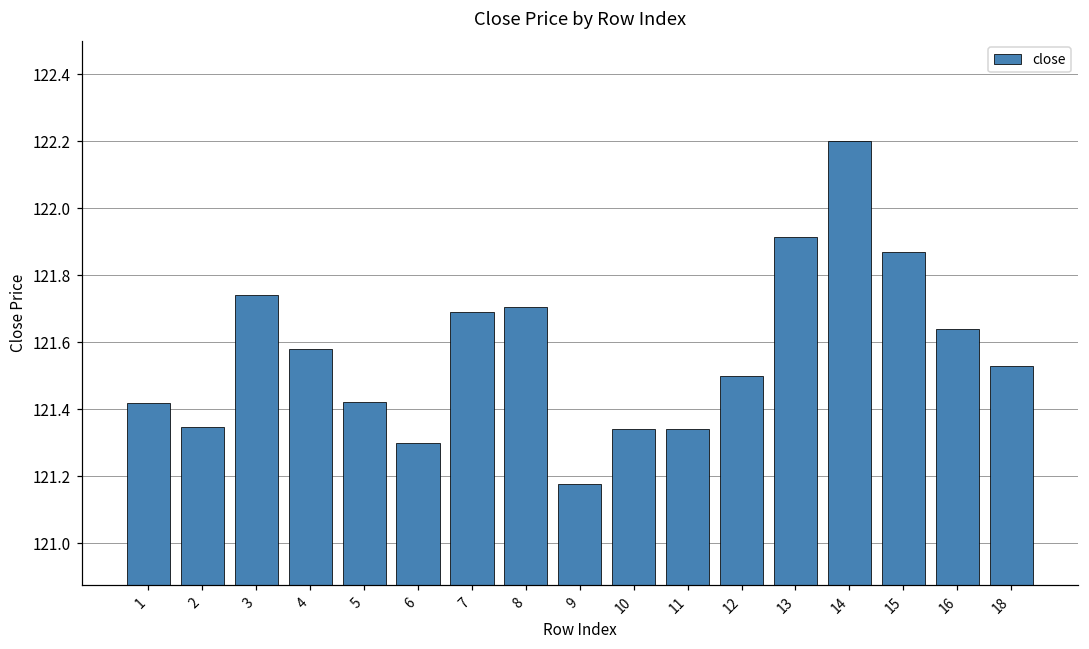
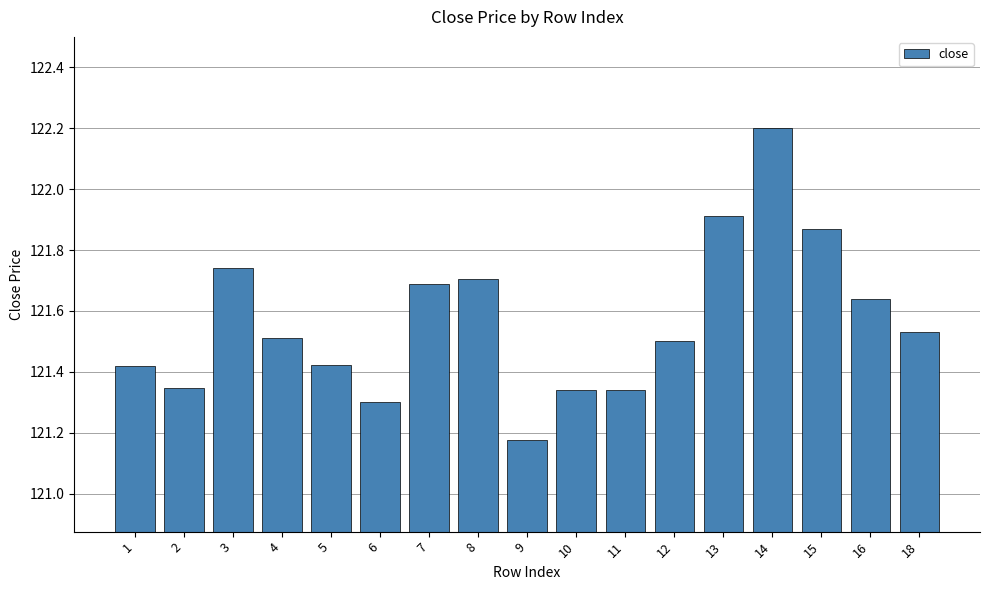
4: 121.58 -> 121.51
